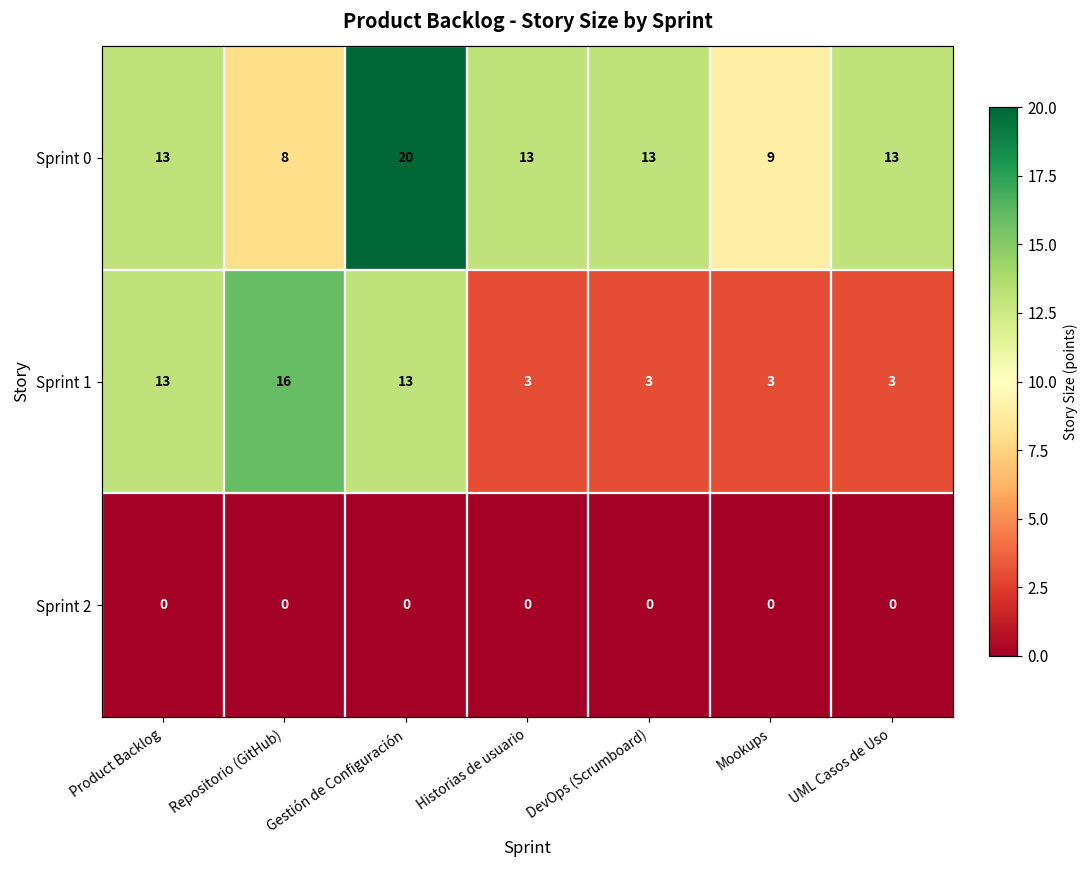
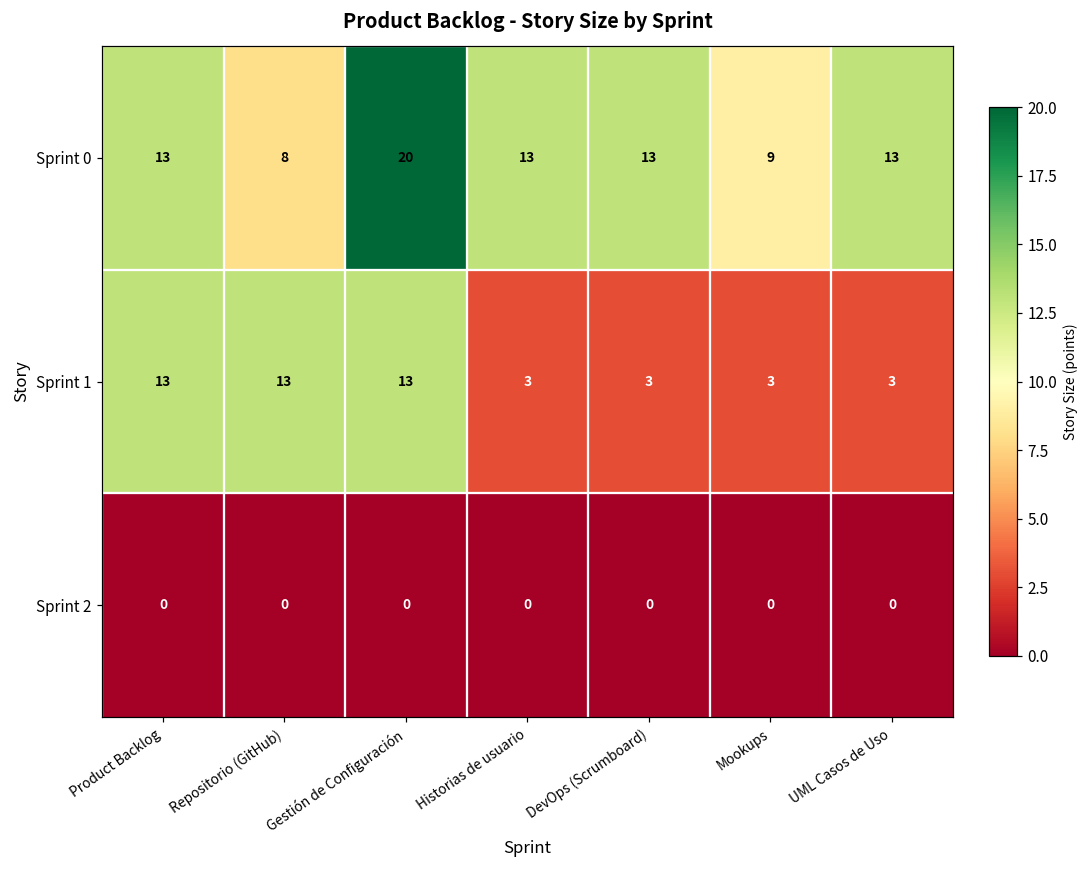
Sprint 1, Repositorio (GitHub): 16 -> 13
